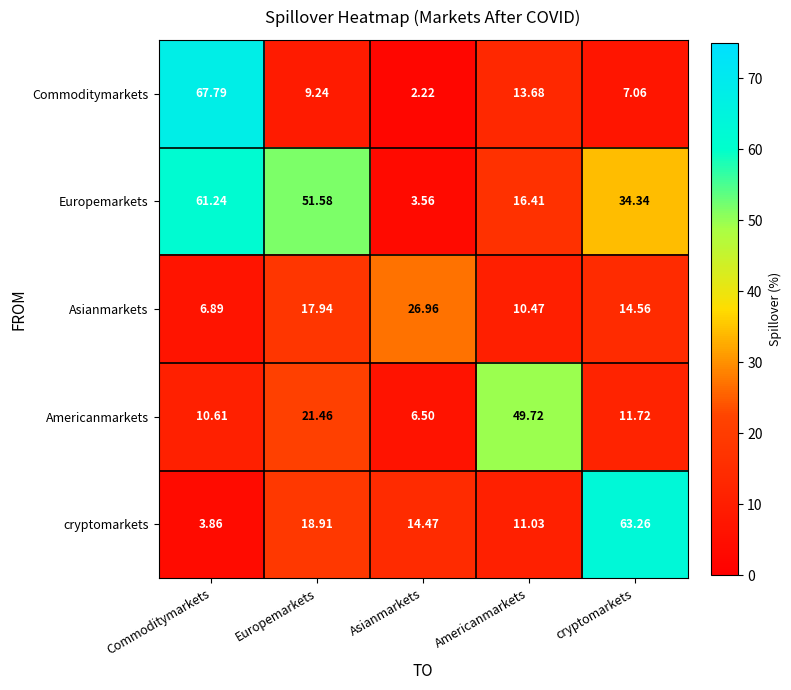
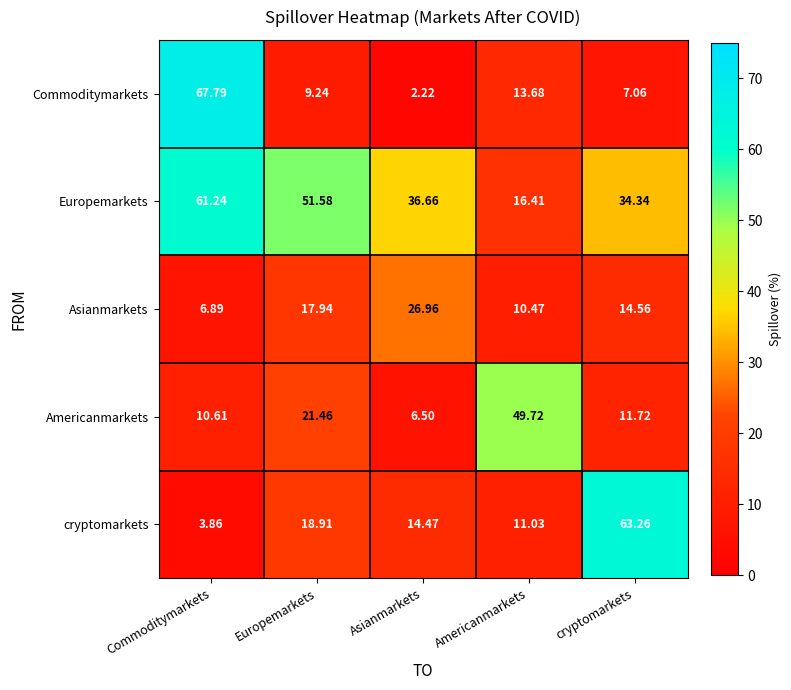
Europemarkets, Asianmarkets: 3.56 -> 36.66
